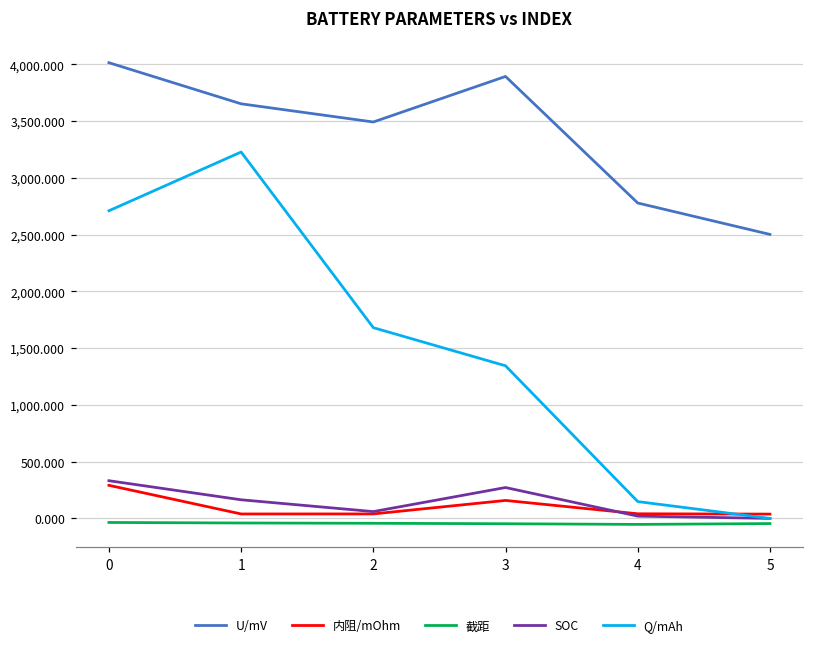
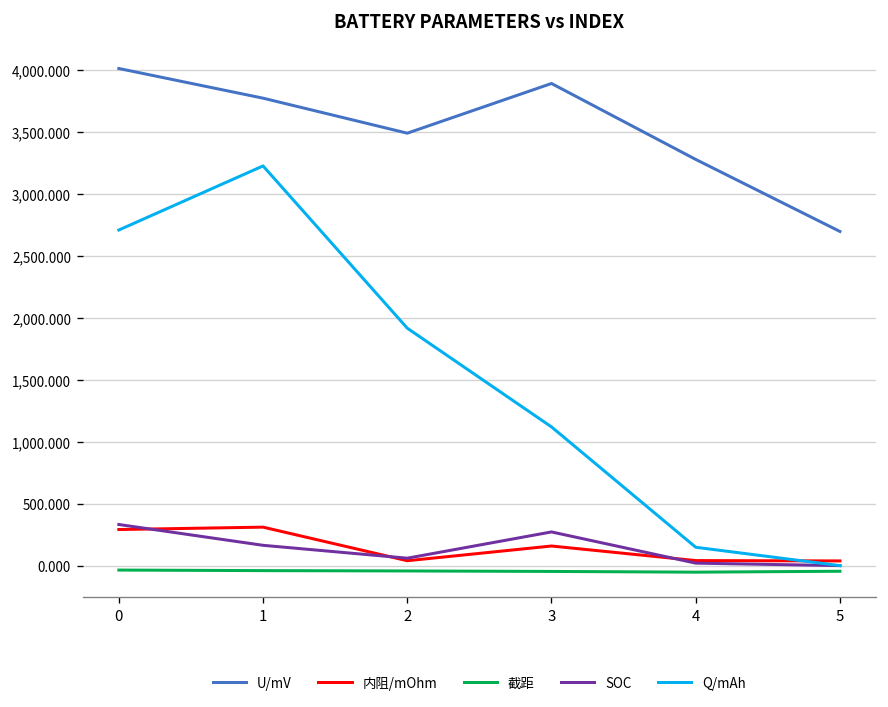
U/mV, 1: 3,650 -> 3,770
内阻/mOhm, 1: 40 -> 310
Q/mAh, 2: 1,680 -> 1,920
Q/mAh, 3: 1,340 -> 1,120
U/mV, 4: 2,780 -> 3,280
U/mV, 5: 2,500 -> 2,700
